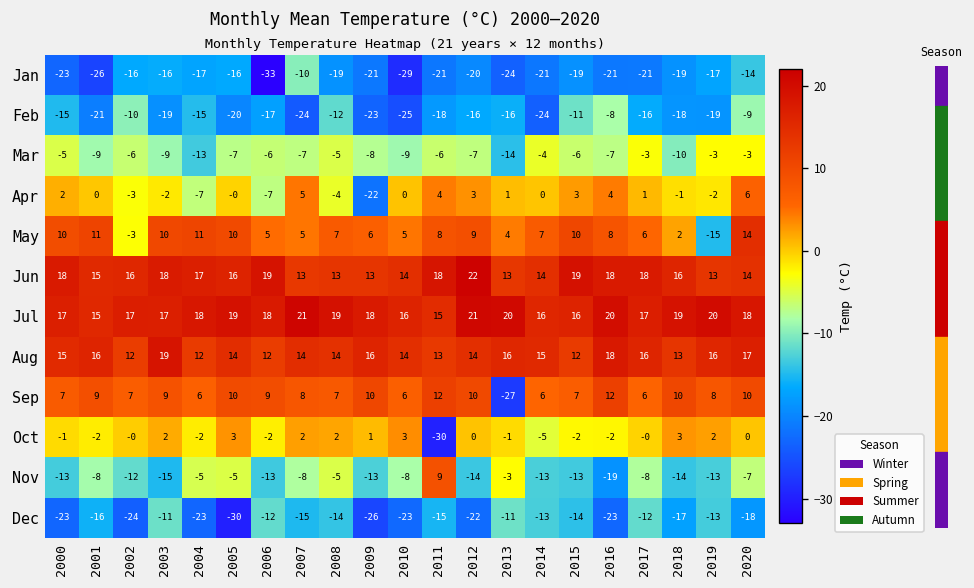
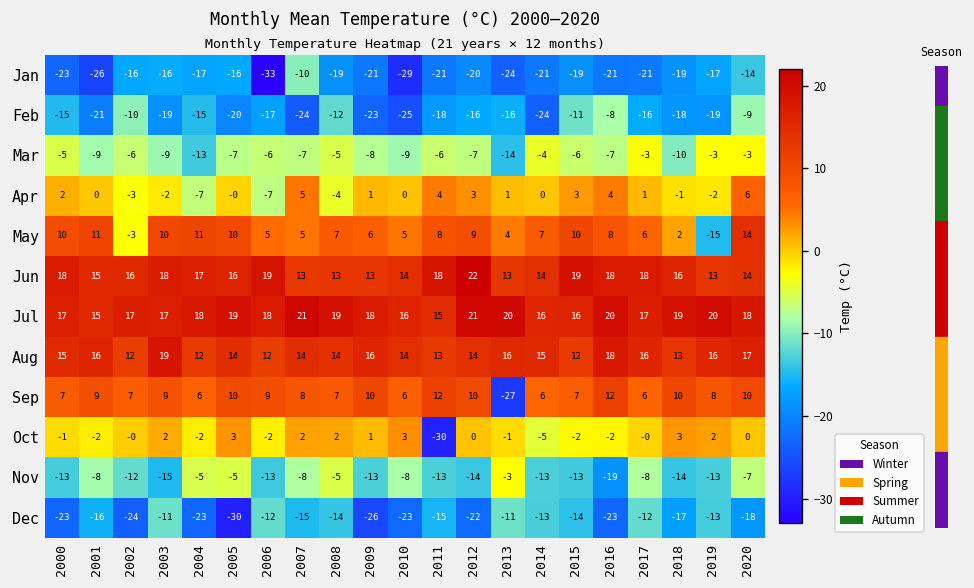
Apr, 2009: -22 -> 1
Nov, 2011: 9 -> -13
